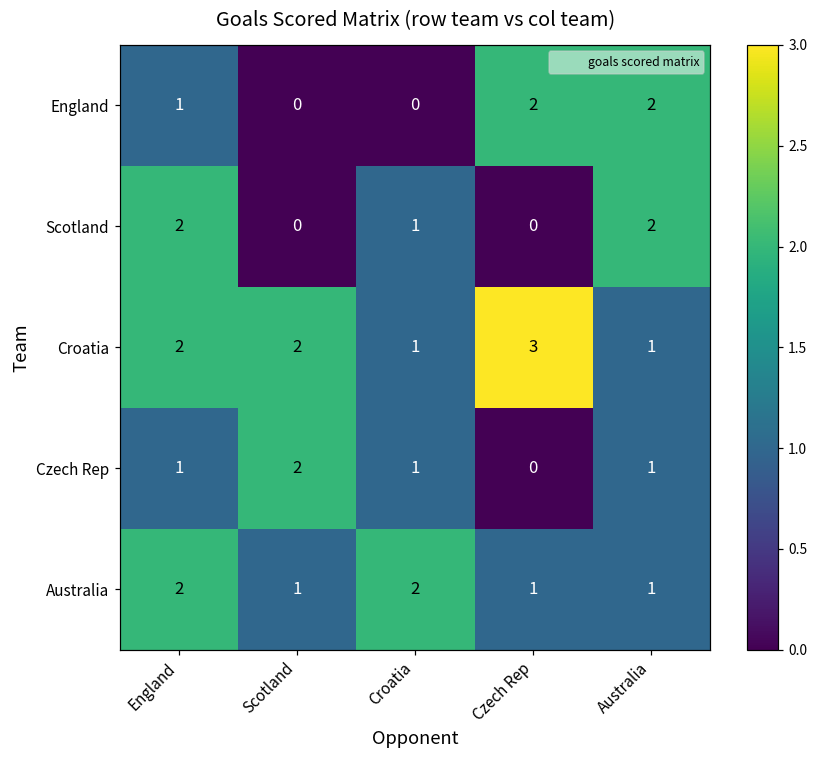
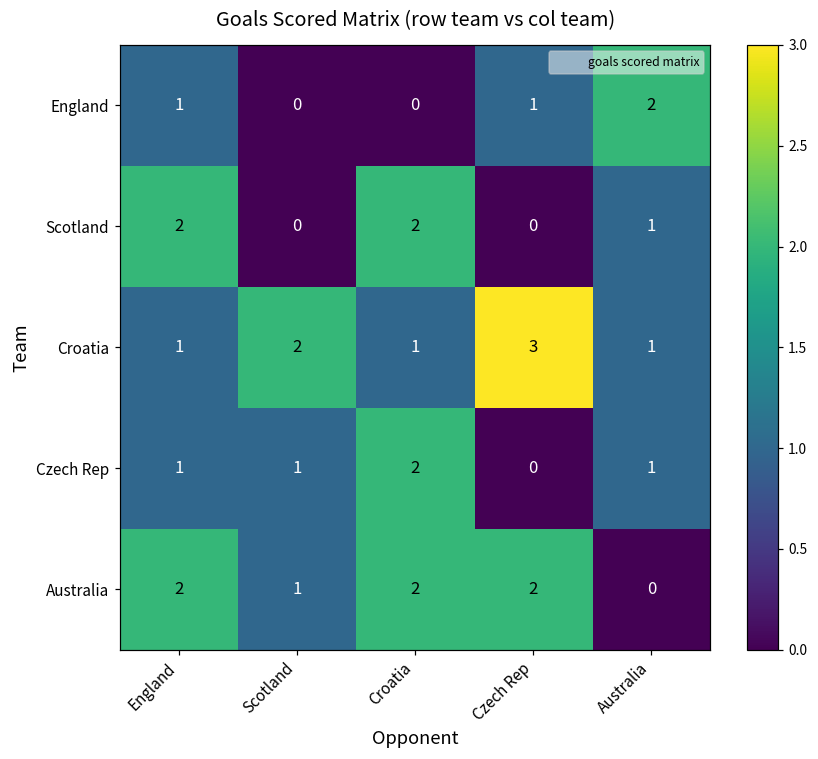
England, Czech Rep: 2 -> 1
Scotland, Croatia: 1 -> 2
Scotland, Australia: 2 -> 1
Croatia, England: 2 -> 1
Czech Rep, Scotland: 2 -> 1
Czech Rep, Croatia: 1 -> 2
Australia, Czech Rep: 1 -> 2
Australia, Australia: 1 -> 0
